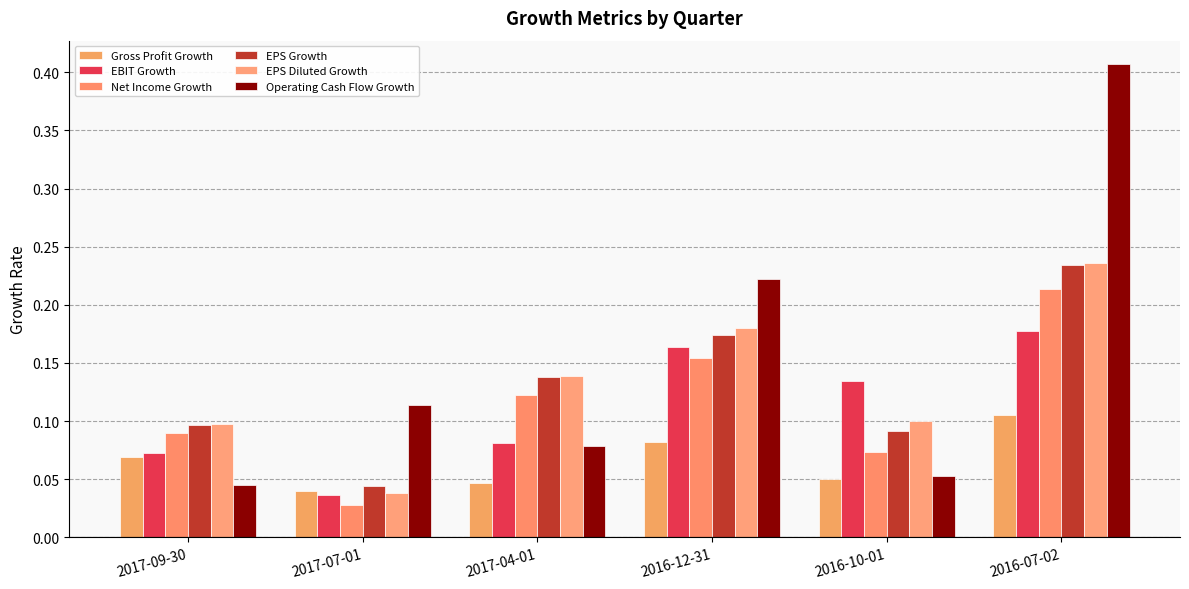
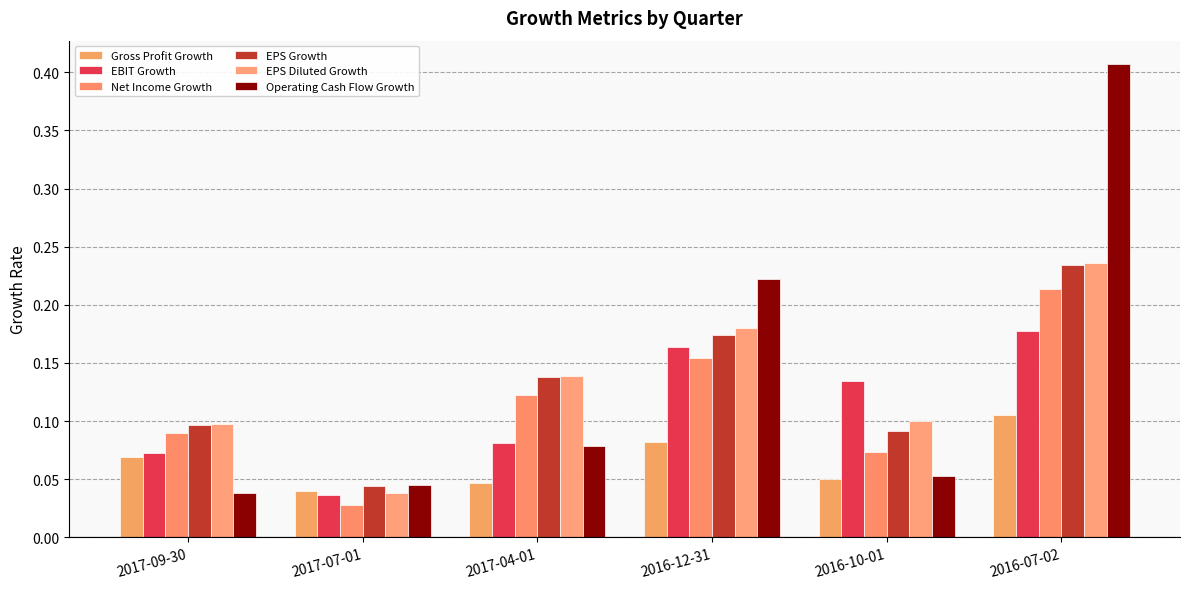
Operating Cash Flow Growth, 2017-09-30: 0.045 -> 0.038
Operating Cash Flow Growth, 2017-07-01: 0.114 -> 0.045
